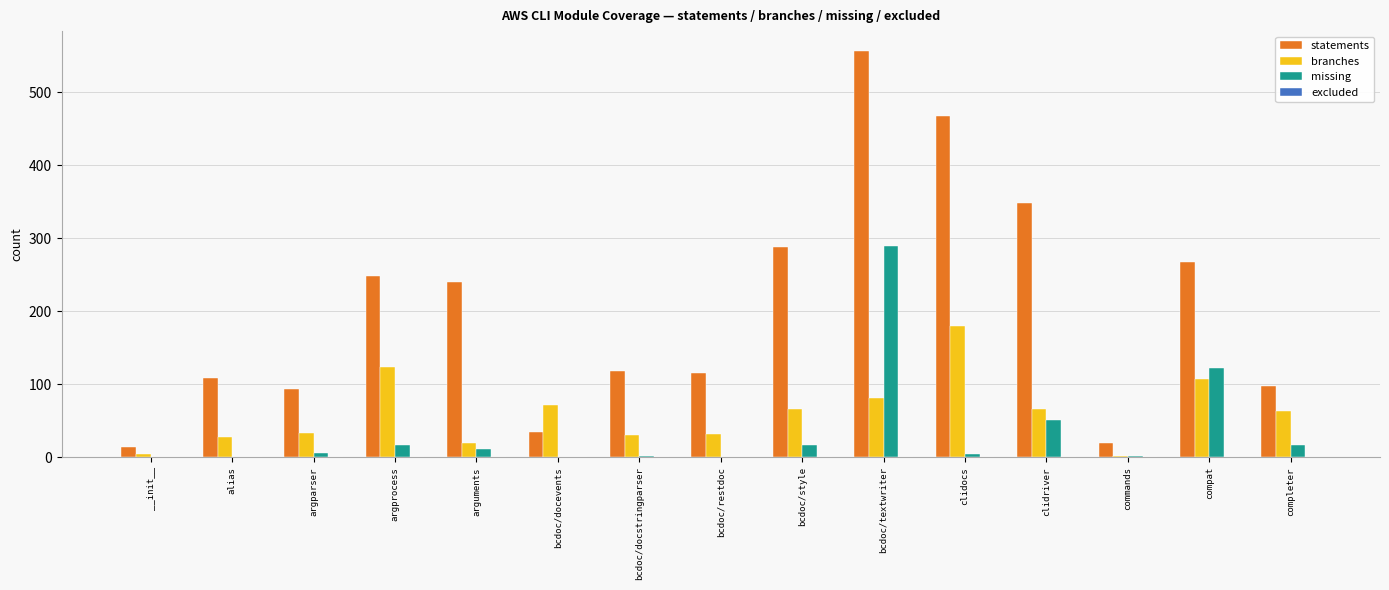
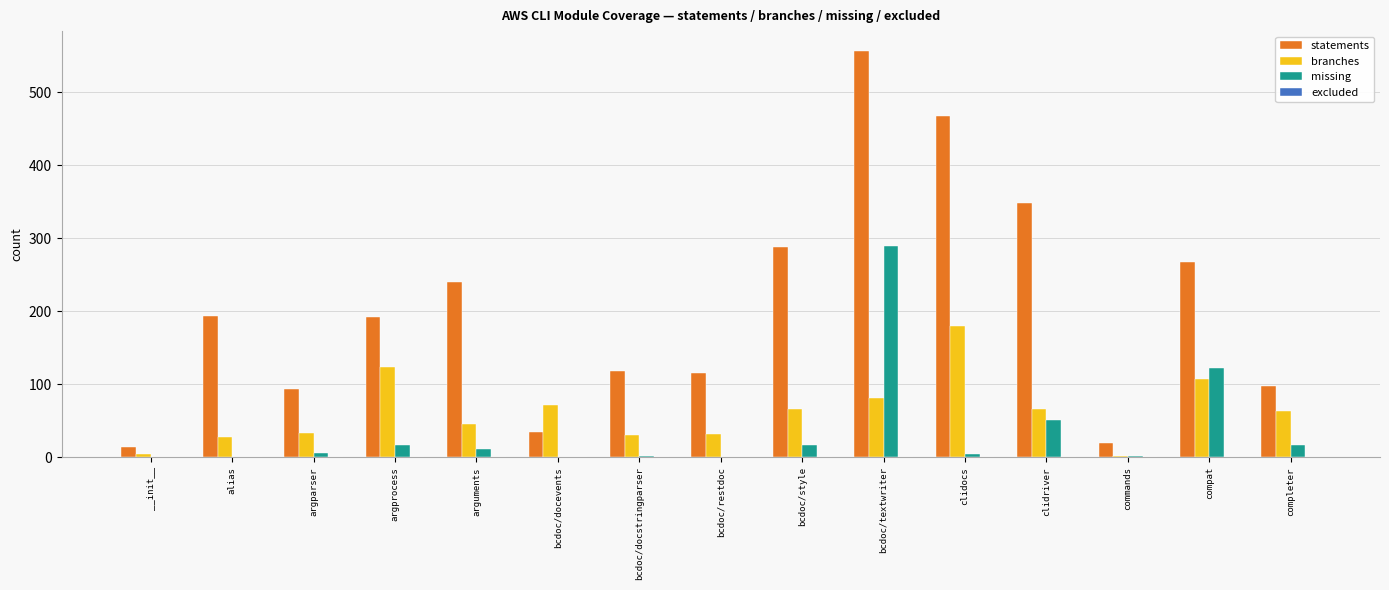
statements, alias: 110 -> 190
statements, argprocess: 250 -> 190
branches, arguments: 20 -> 50
